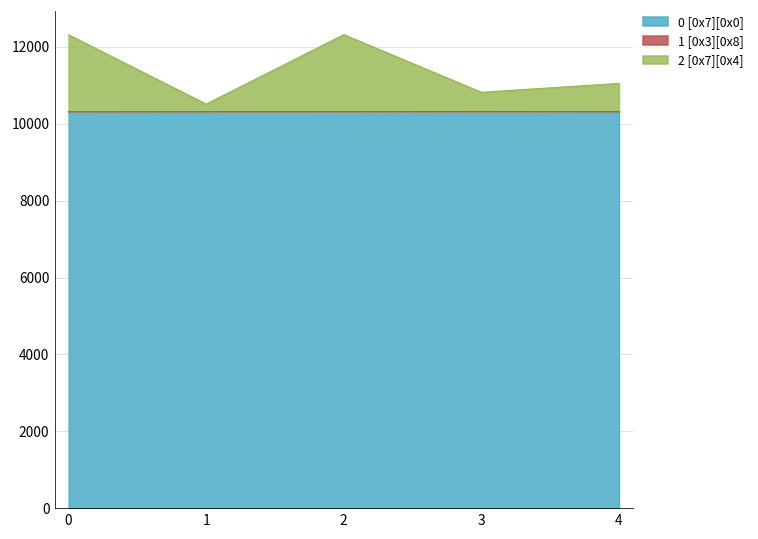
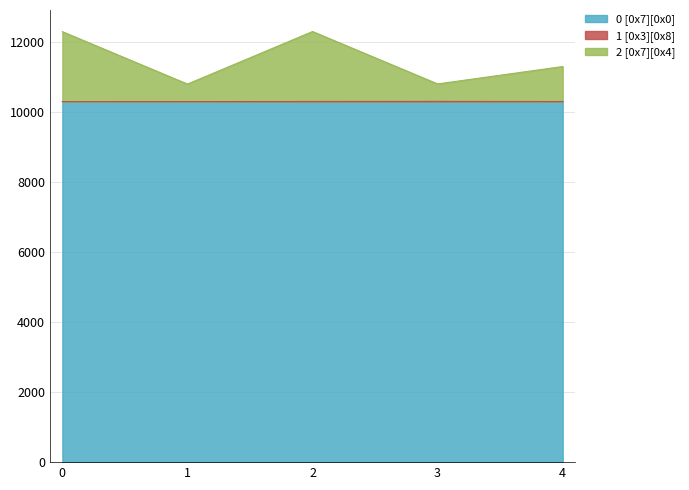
2 [0x7][0x4], 1: 200 -> 500
2 [0x7][0x4], 4: 700 -> 1000
